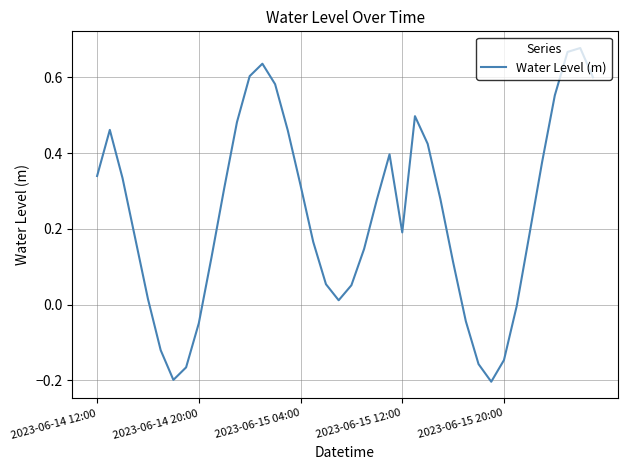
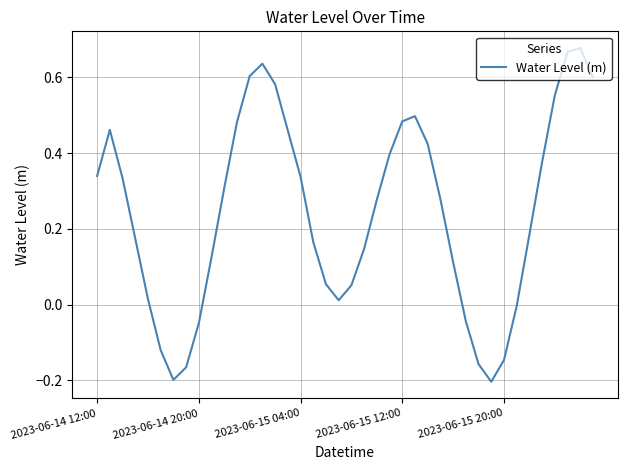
2023-06-15 04:00: 0.32 -> 0.34
2023-06-15 12:00: 0.19 -> 0.48
